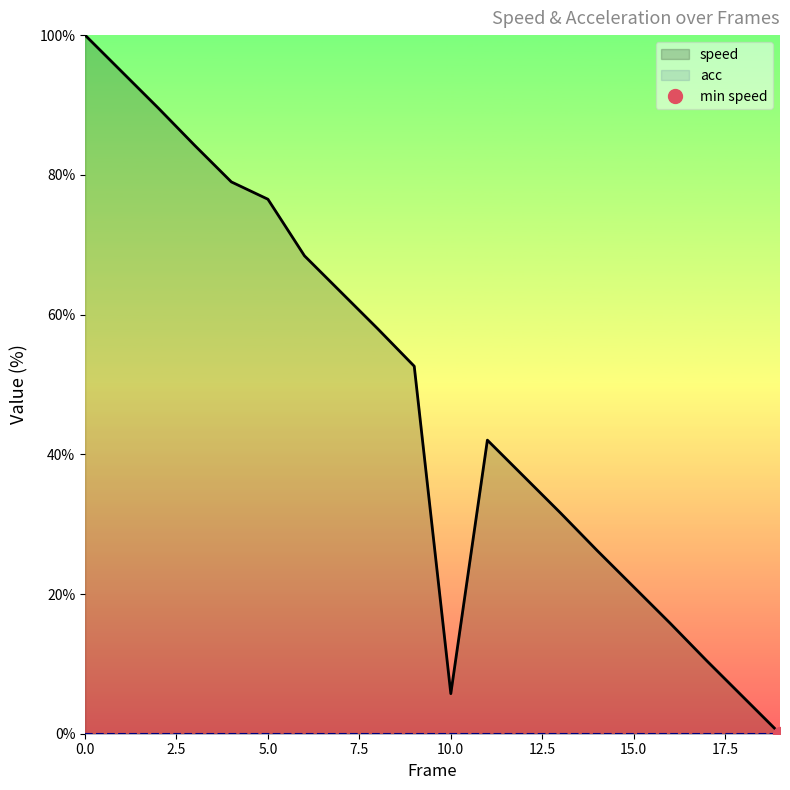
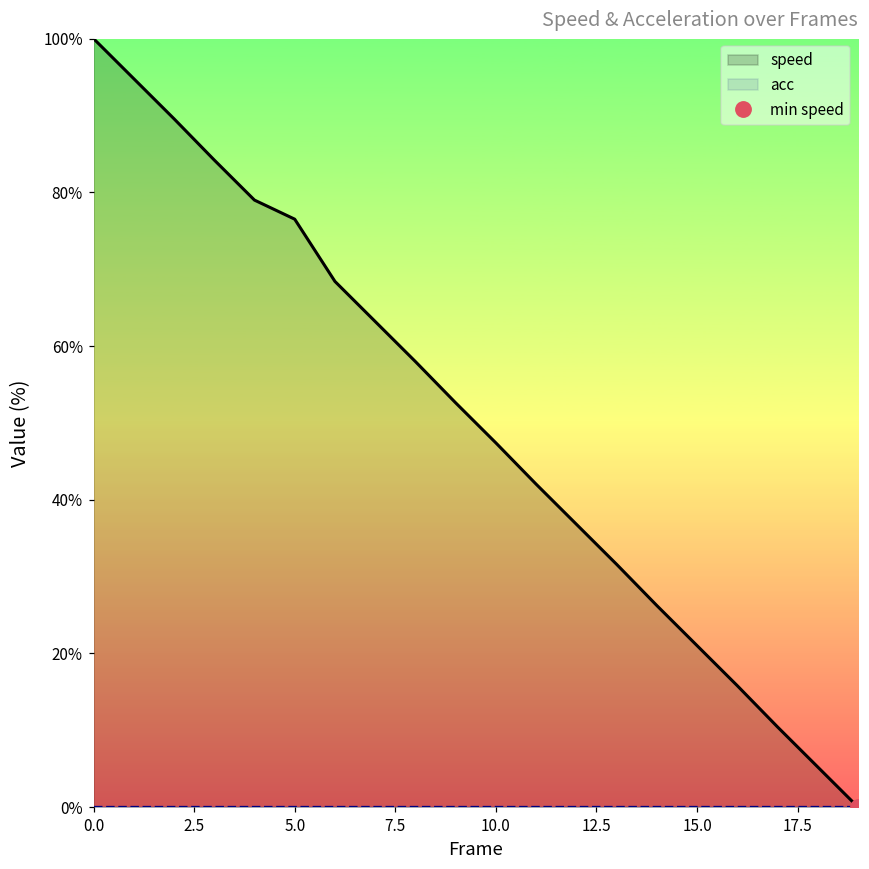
speed, 10.0: 6% -> 47%
